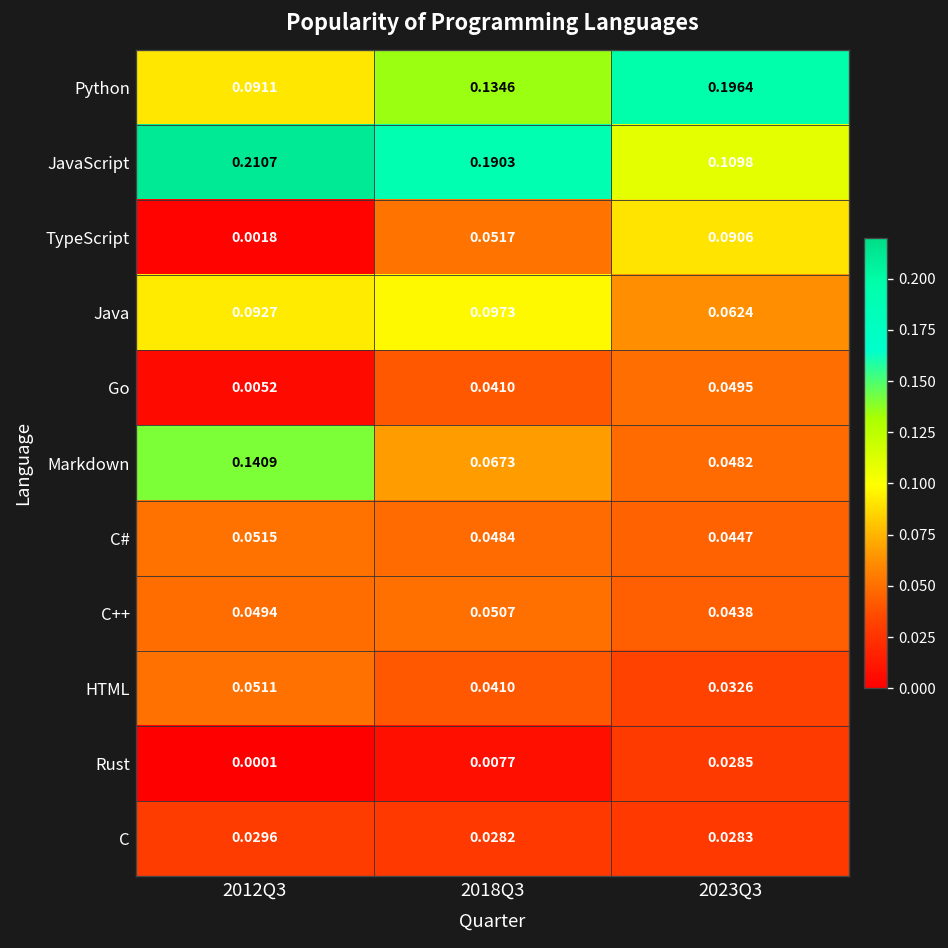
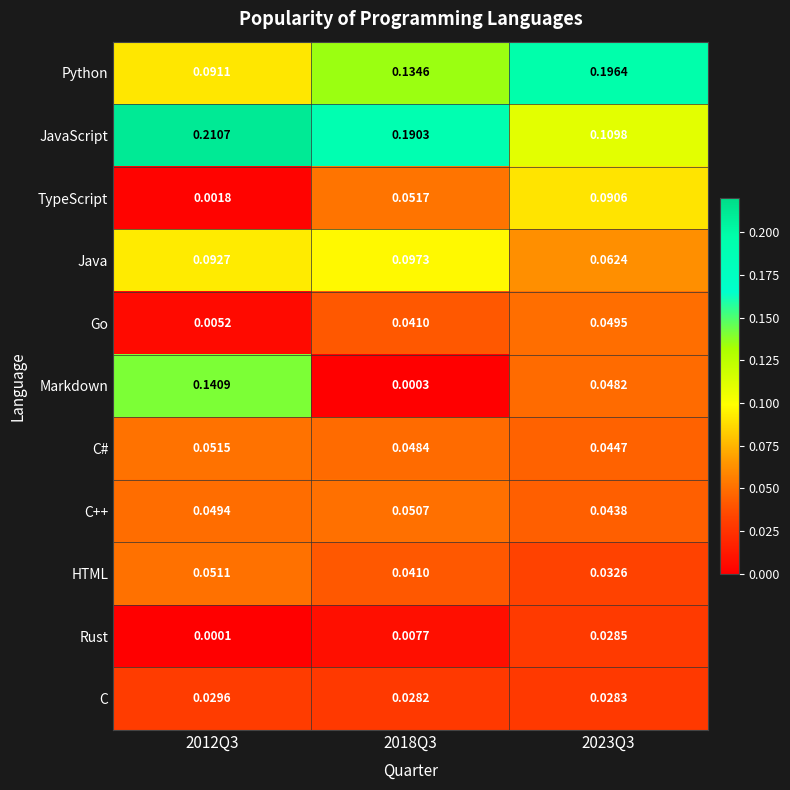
Markdown, 2018Q3: 0.0673 -> 0.0003
